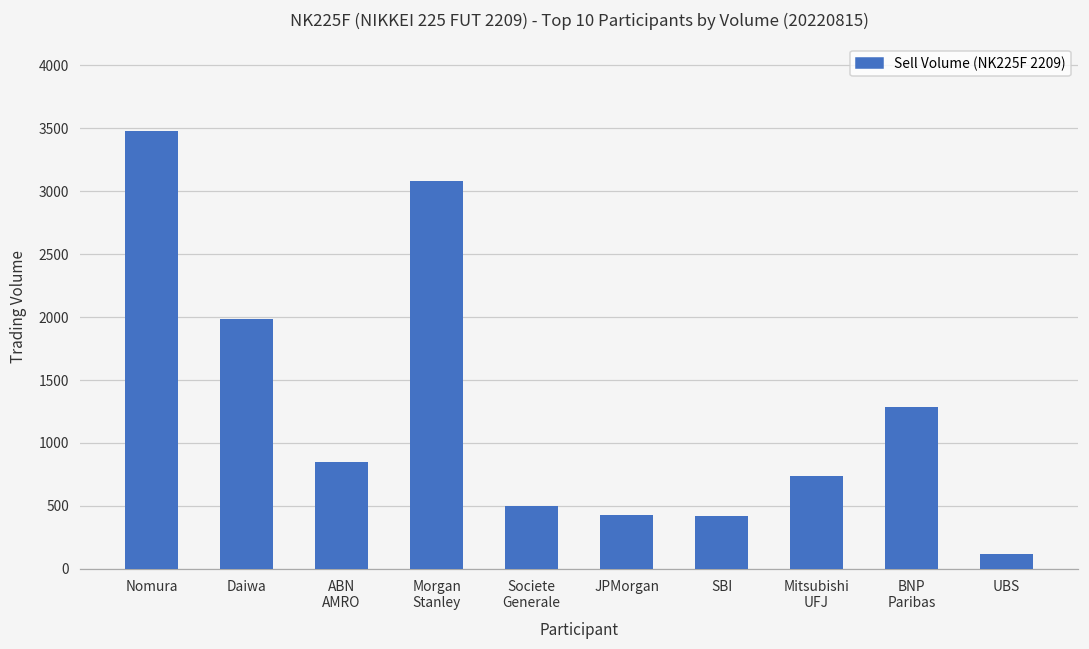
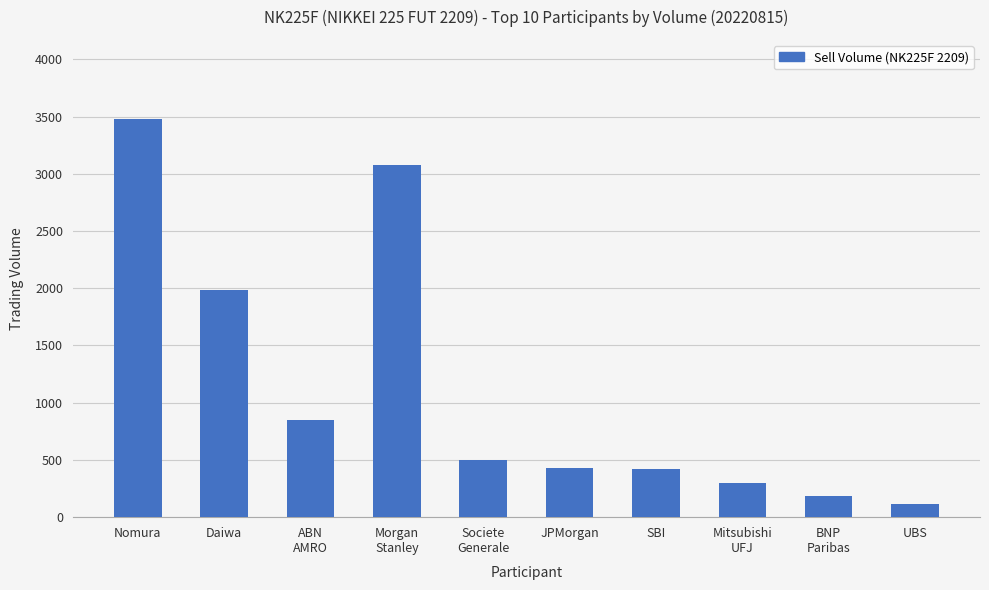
Mitsubishi UFJ: 740 -> 300
BNP Paribas: 1290 -> 190
